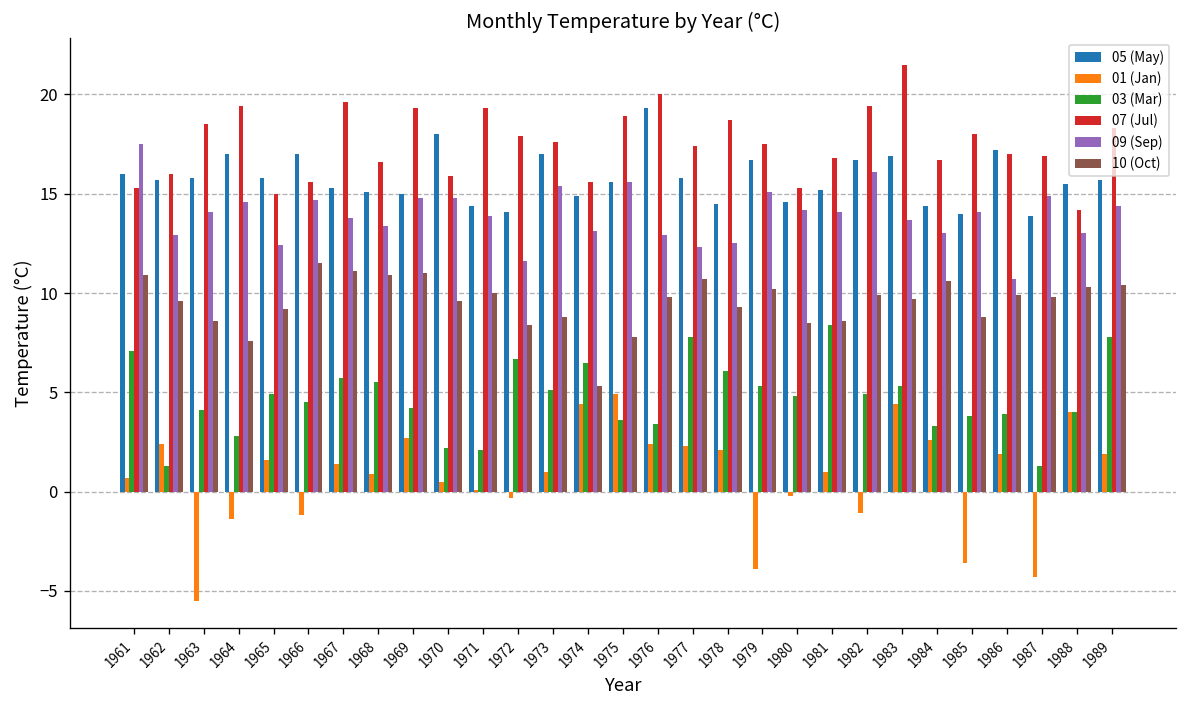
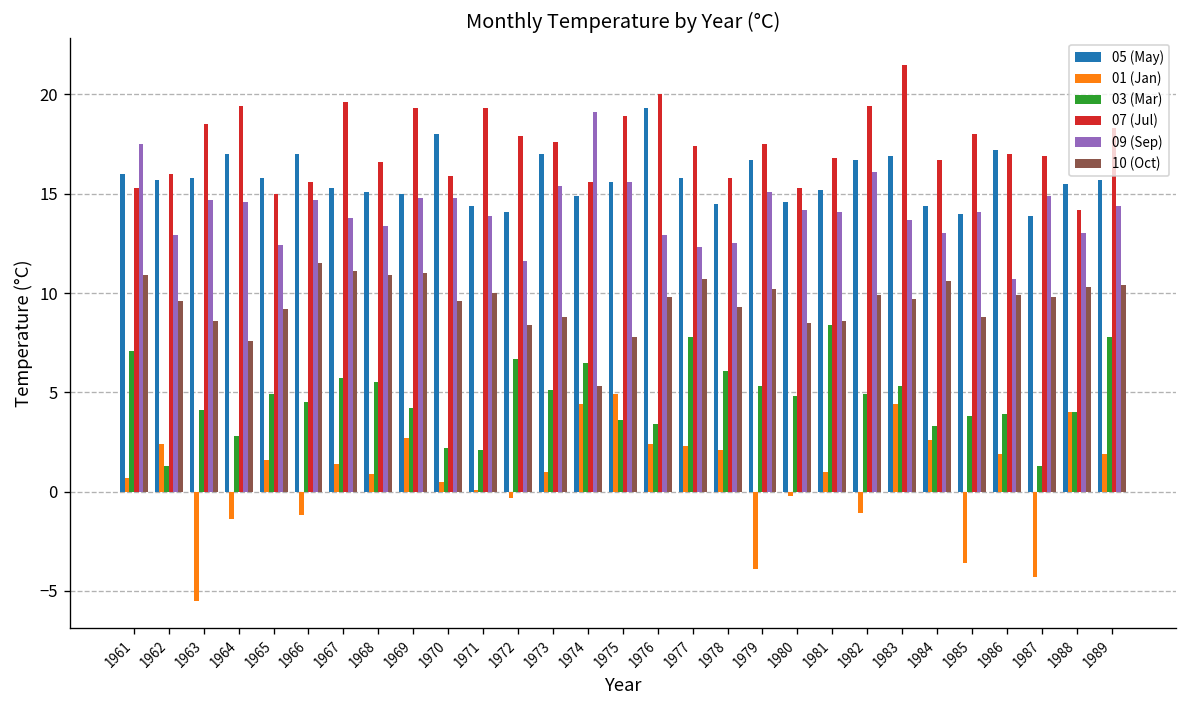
09 (Sep), 1963: 14.1 -> 14.7
09 (Sep), 1974: 13.1 -> 19.1
07 (Jul), 1978: 18.7 -> 15.8
